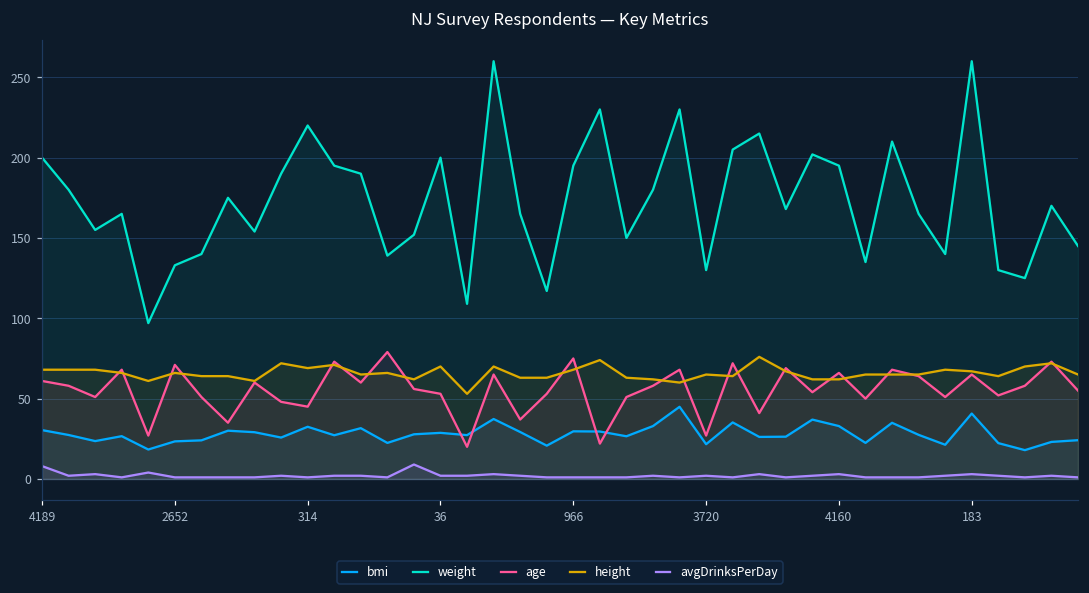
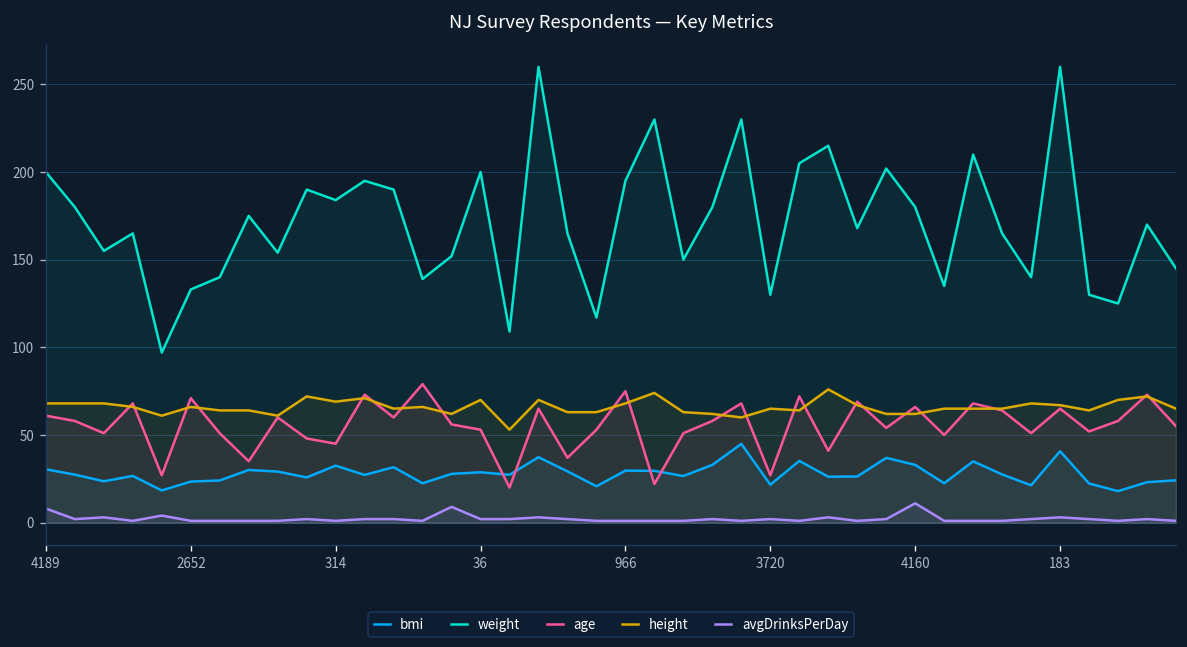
weight, 314: 220 -> 184
weight, 4160: 195 -> 180
avgDrinksPerDay, 4160: 3 -> 11
